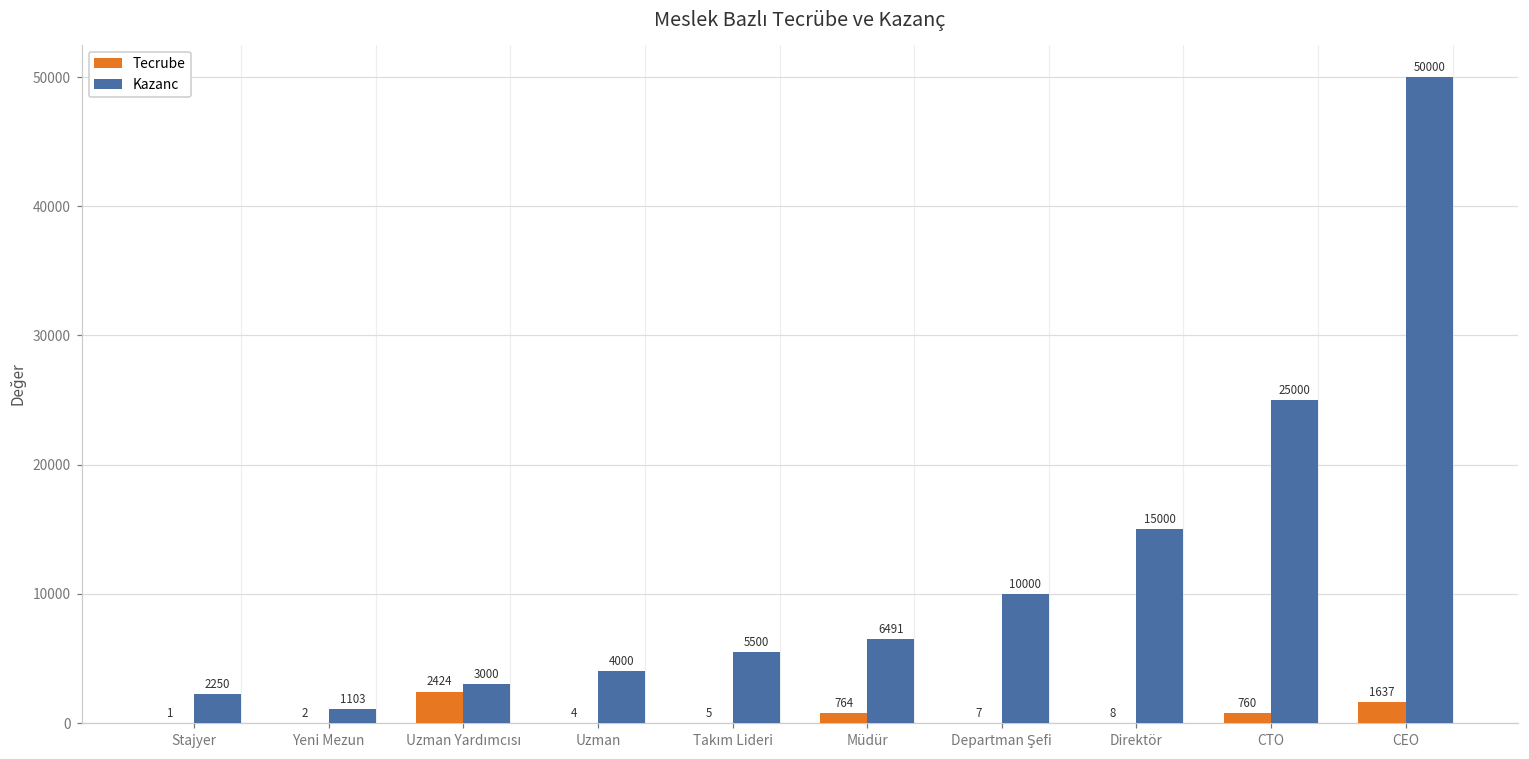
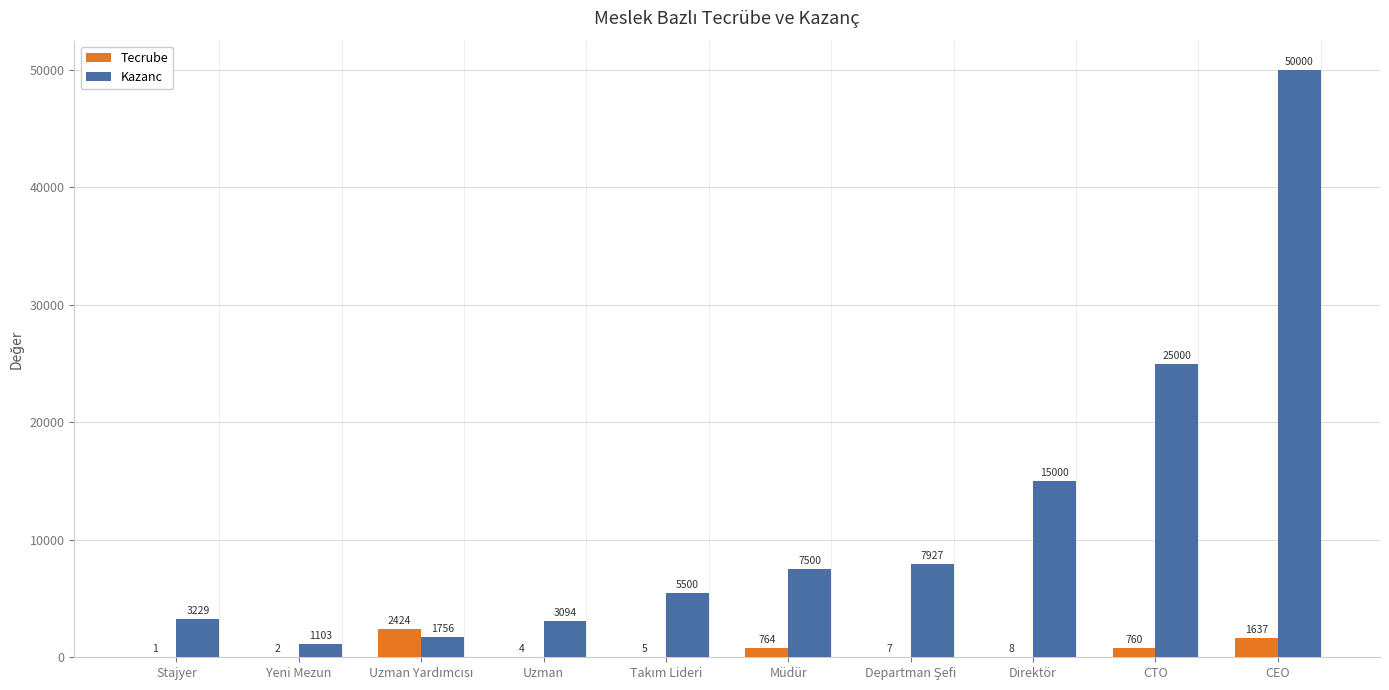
Kazanc, Stajyer: 2250 -> 3229
Kazanc, Uzman Yardımcısı: 3000 -> 1756
Kazanc, Uzman: 4000 -> 3094
Kazanc, Müdür: 6491 -> 7500
Kazanc, Departman Şefi: 10000 -> 7927
